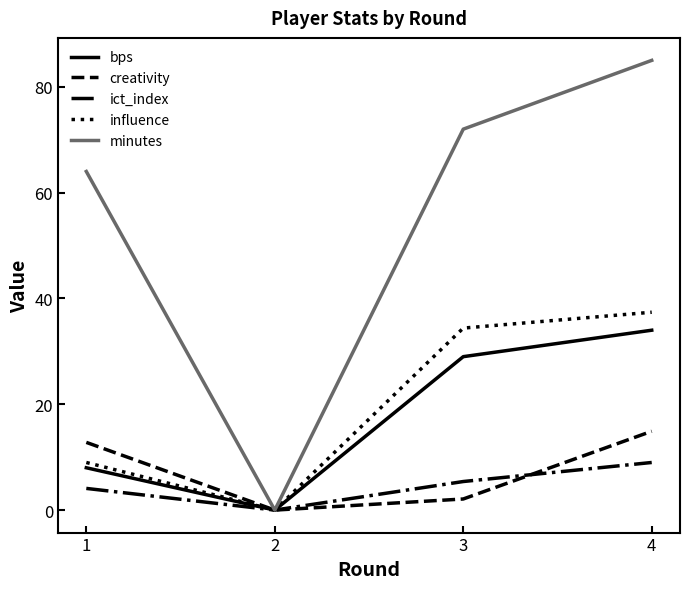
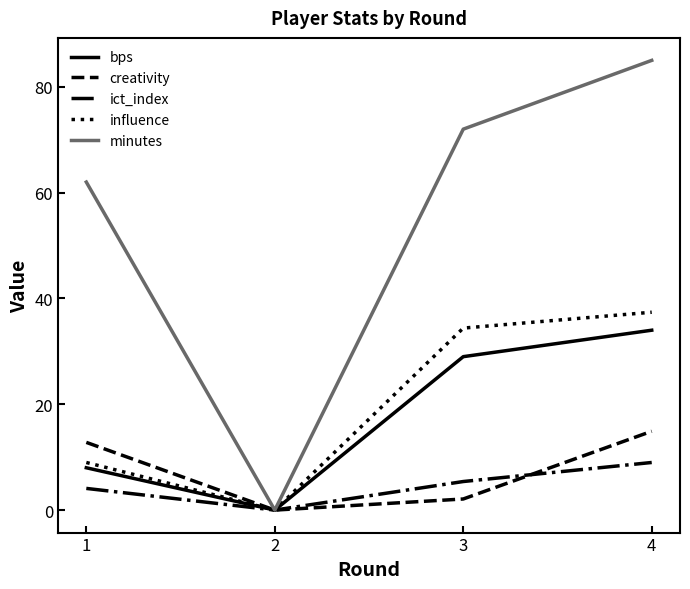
minutes, 1: 64 -> 62
